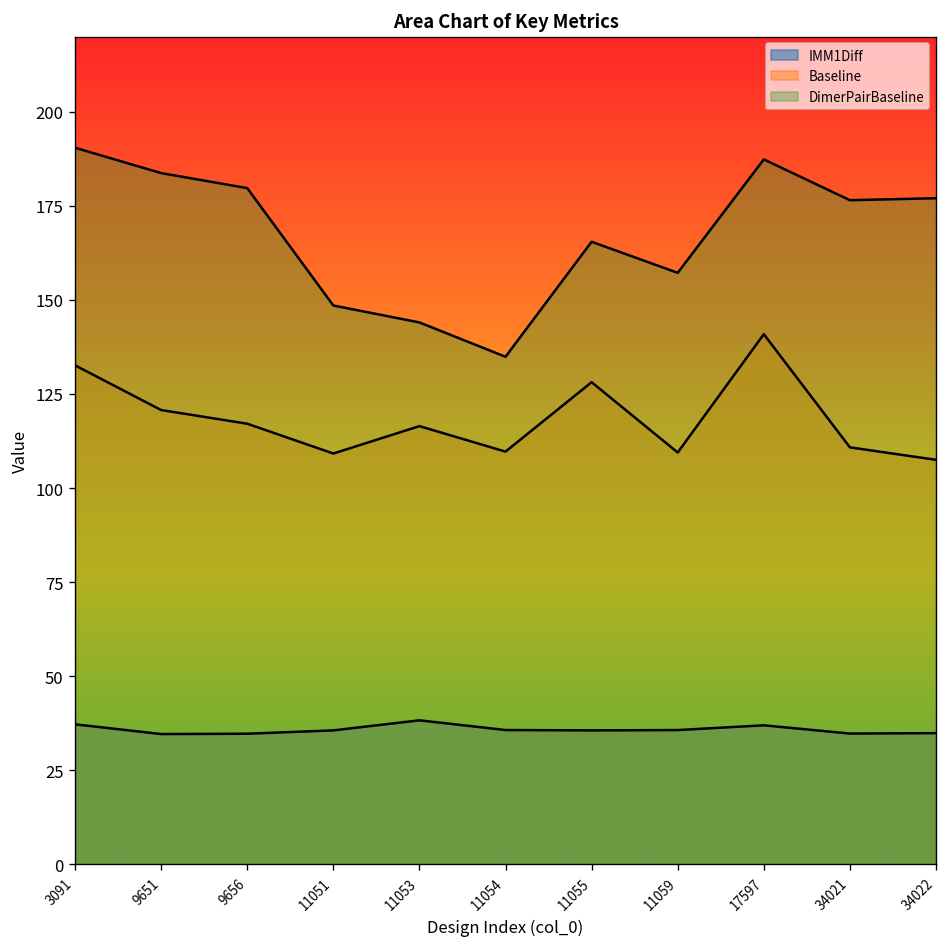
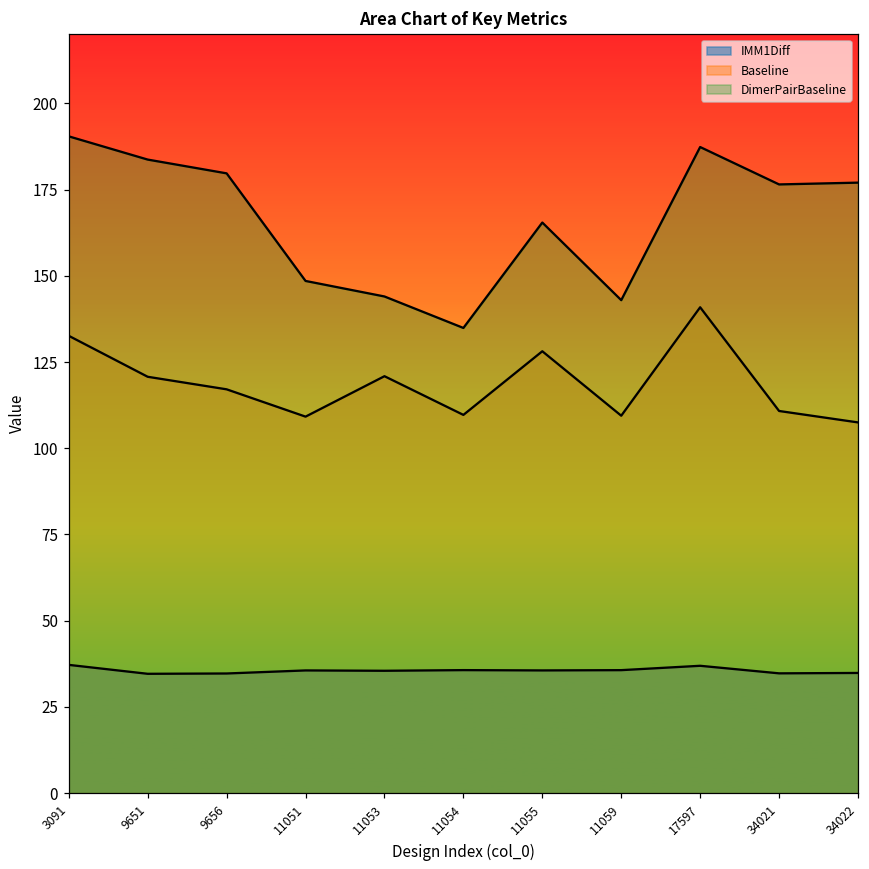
IMM1Diff, 11053: 38 -> 35
Baseline, 11053: 116 -> 121
DimerPairBaseline, 11059: 157 -> 143
